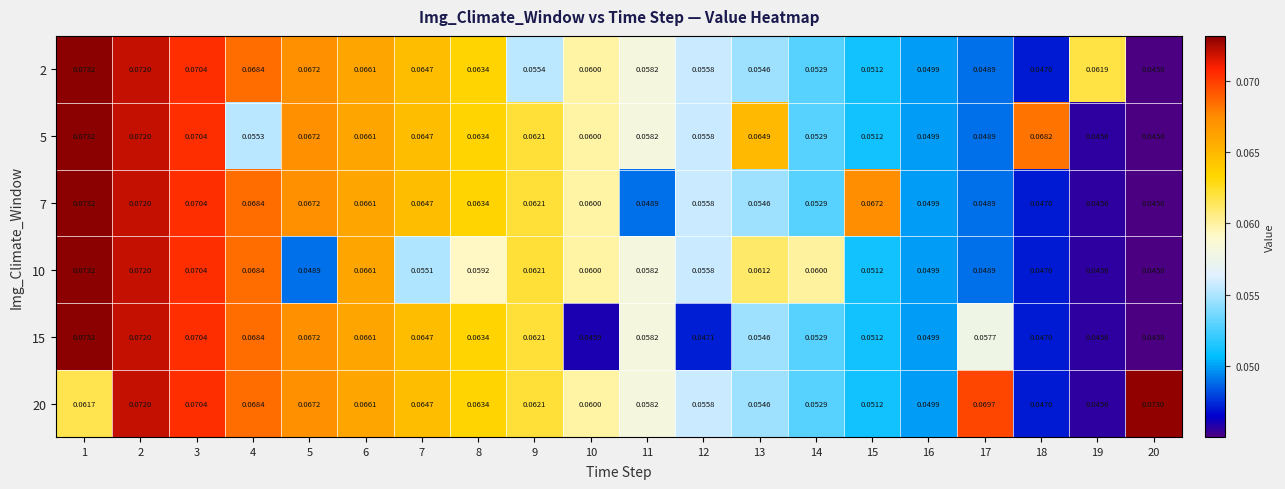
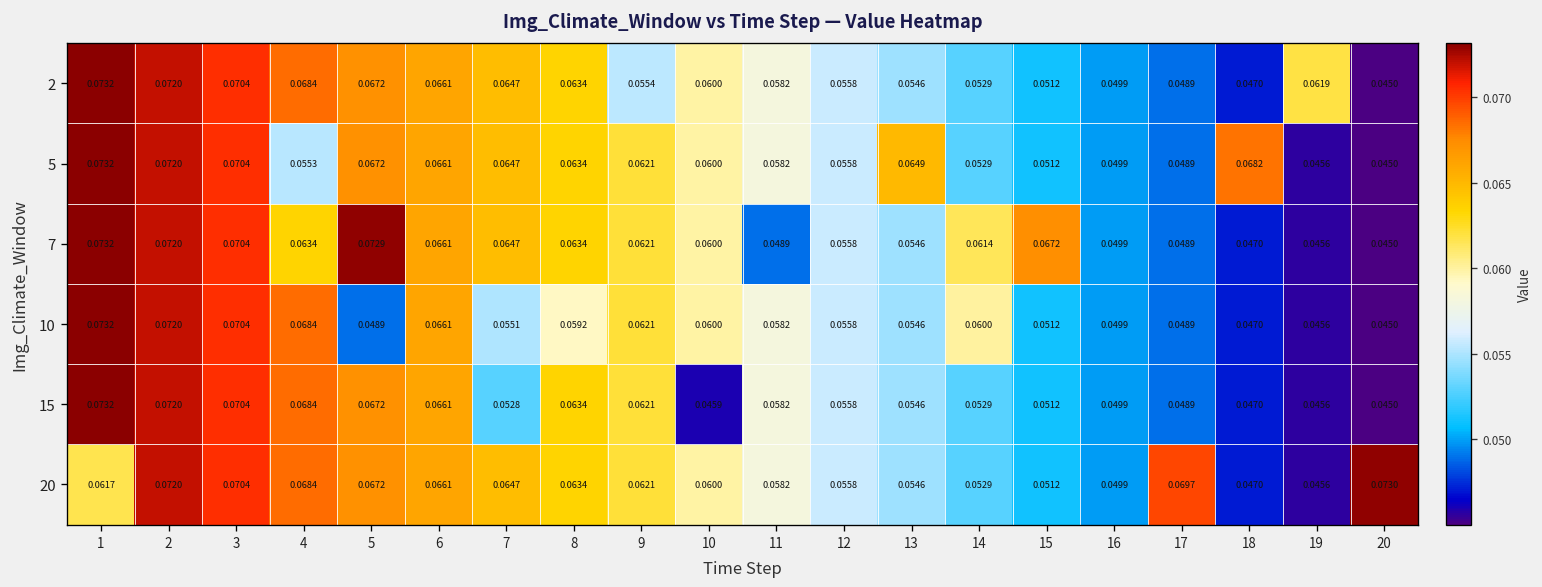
7, 4: 0.0684 -> 0.0634
7, 5: 0.0672 -> 0.0729
7, 14: 0.0529 -> 0.0614
10, 13: 0.0612 -> 0.0546
15, 7: 0.0647 -> 0.0528
15, 12: 0.0471 -> 0.0558
15, 17: 0.0577 -> 0.0489
